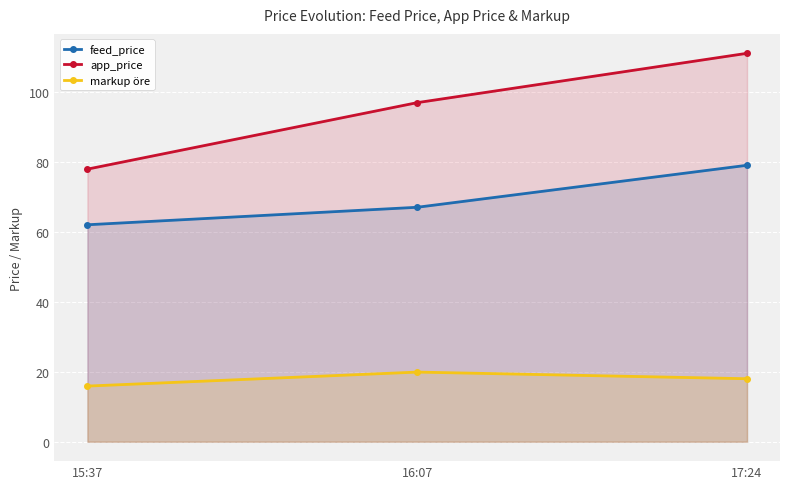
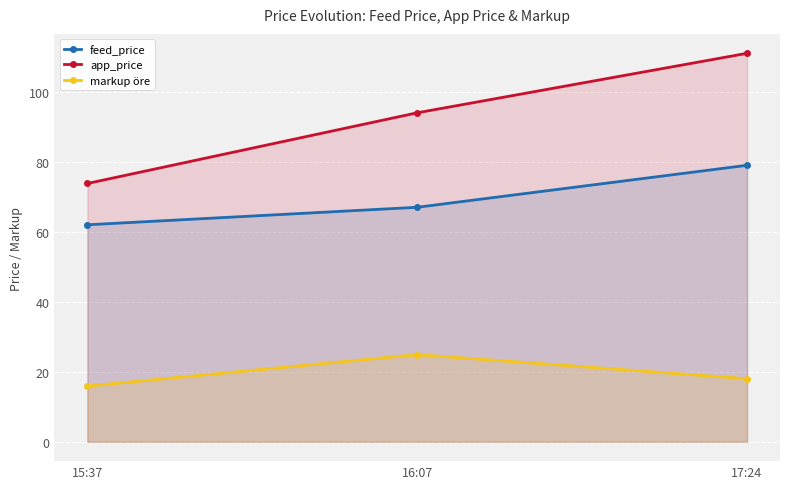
app_price, 15:37: 78 -> 74
app_price, 16:07: 97 -> 94
markup öre, 16:07: 20 -> 25
